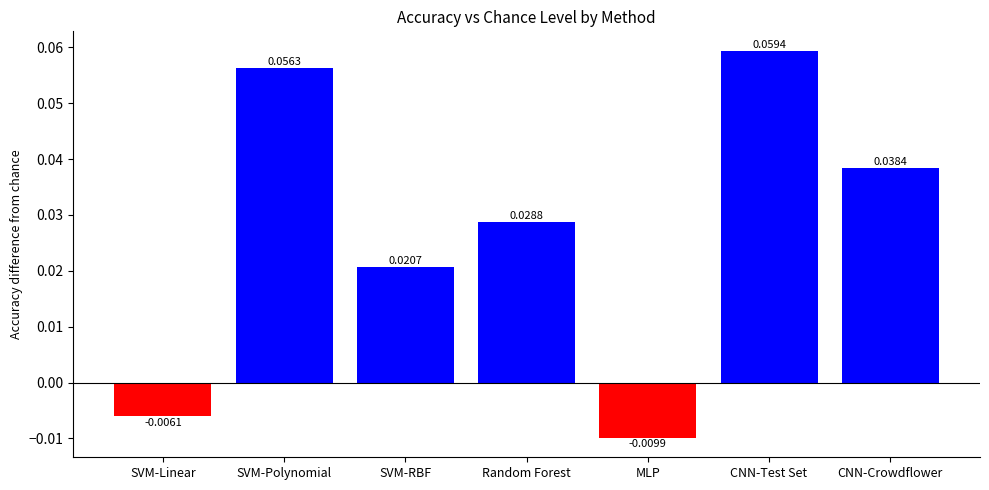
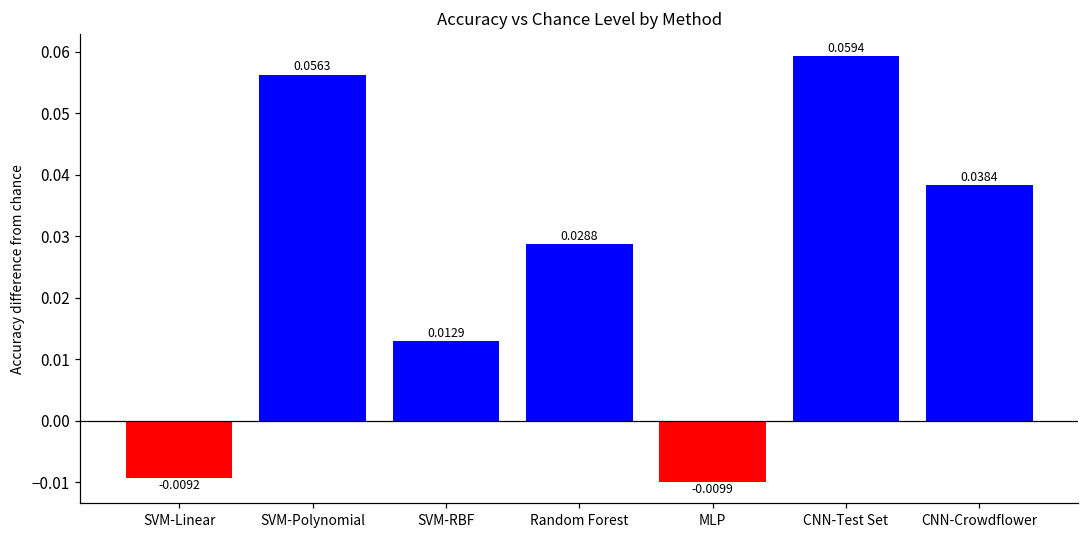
SVM-Linear: -0.0061 -> -0.0092
SVM-RBF: 0.0207 -> 0.0129
